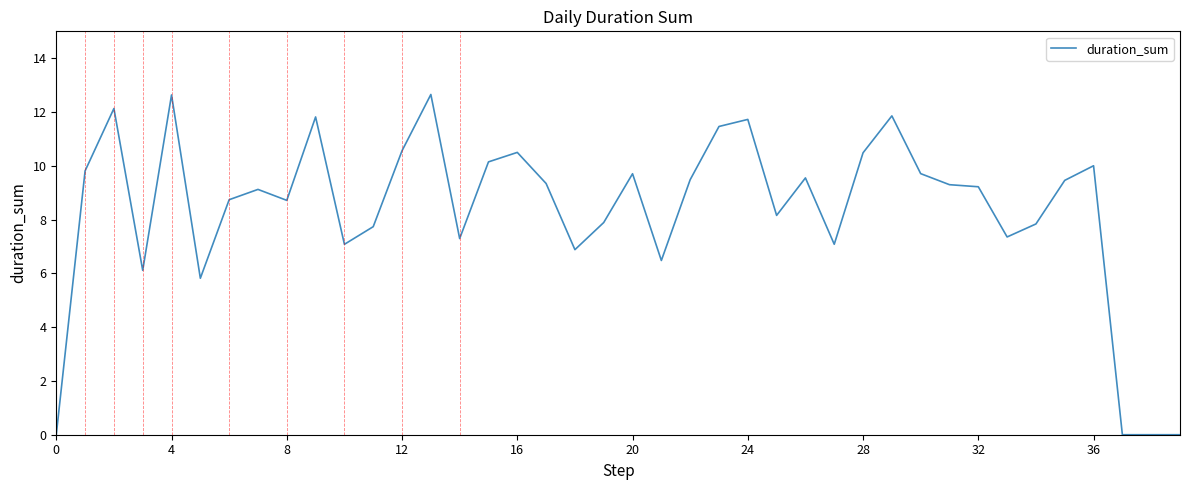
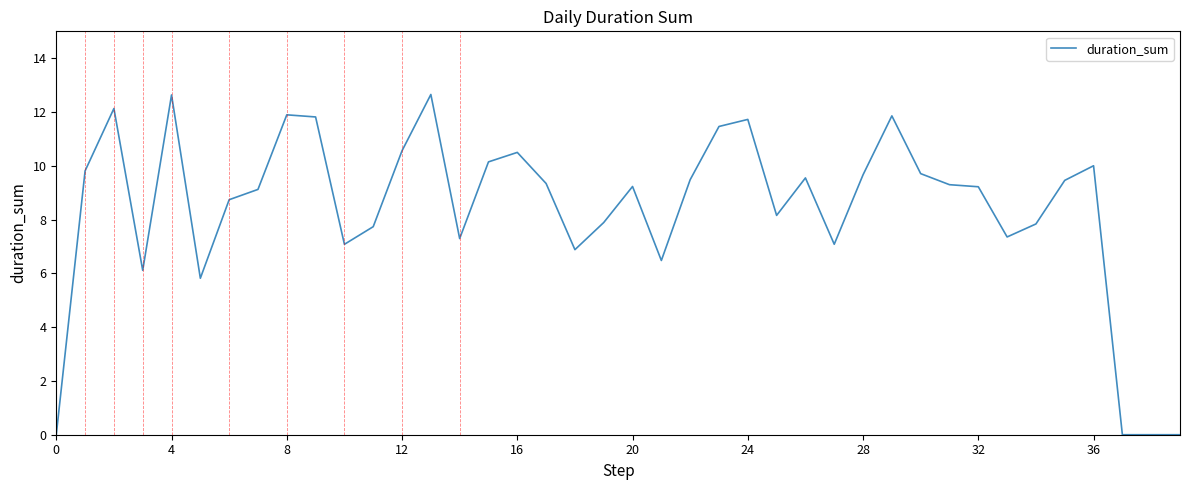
8: 8.7 -> 11.9
20: 9.7 -> 9.2
28: 10.5 -> 9.7
